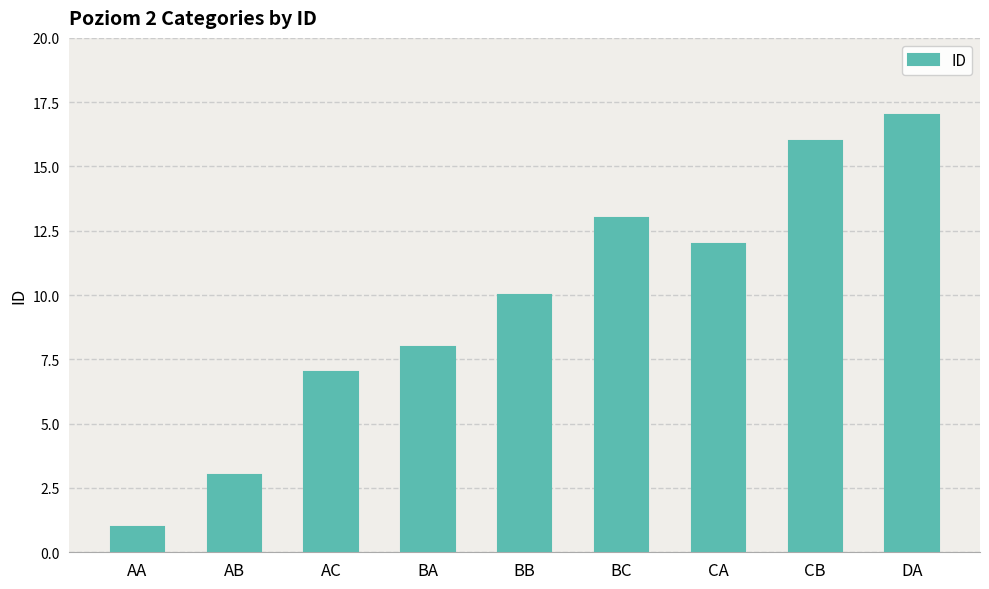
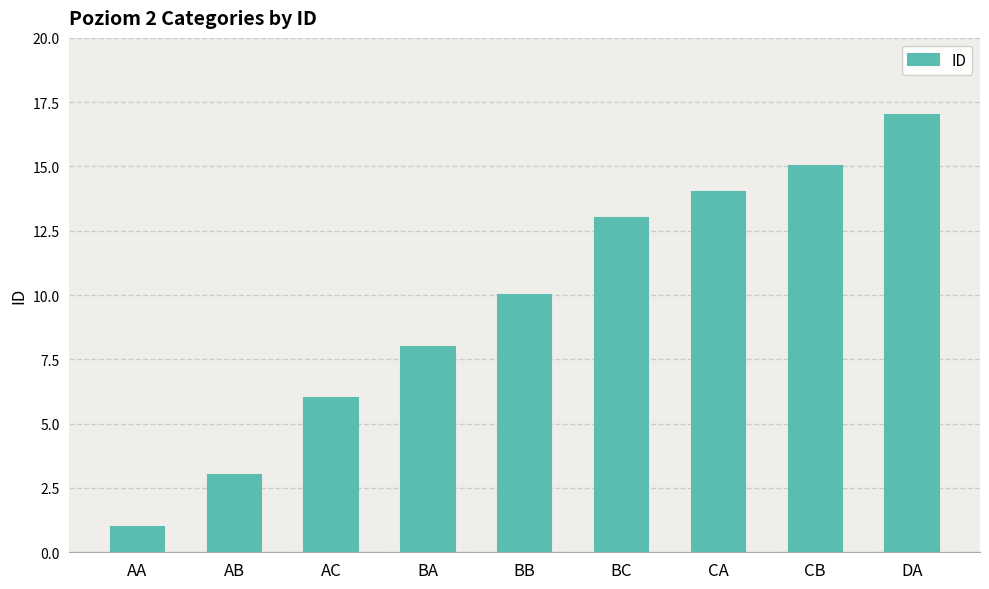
AC: 7 -> 6
CA: 12 -> 14
CB: 16 -> 15
